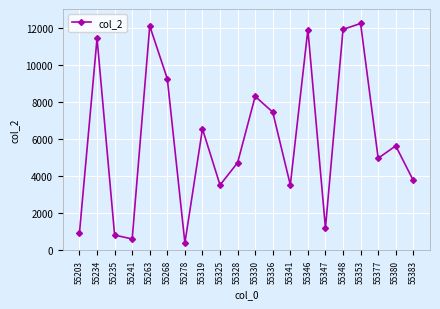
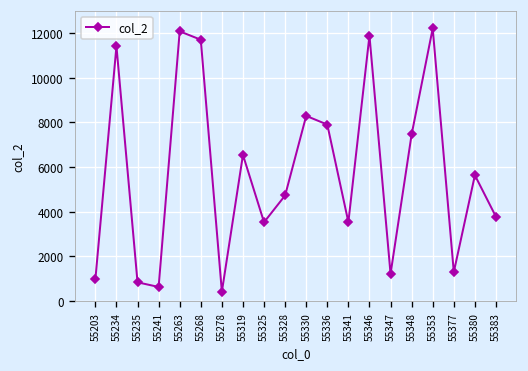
55268: 9200 -> 11700
55336: 7400 -> 7900
55348: 11900 -> 7500
55377: 5000 -> 1300
